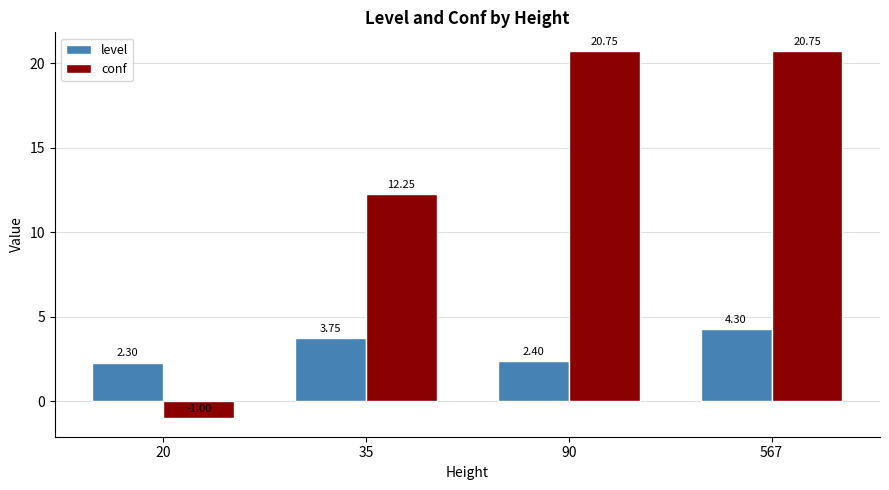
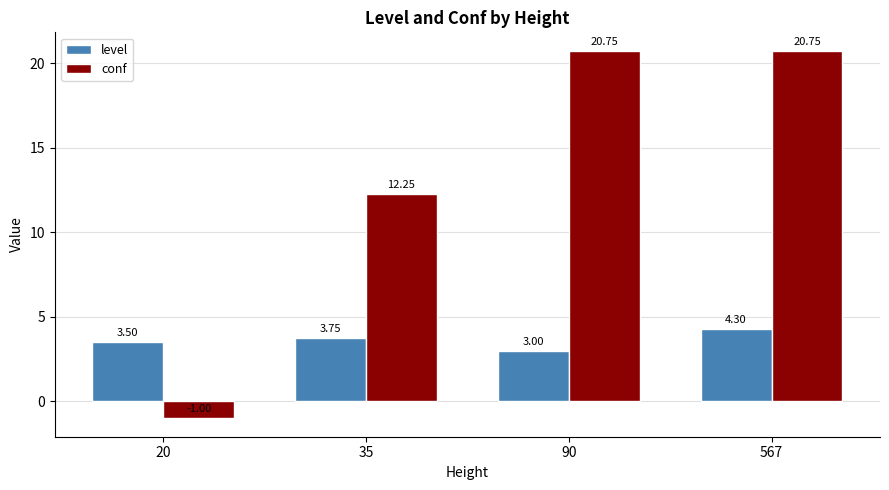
level, 20: 2.30 -> 3.50
level, 90: 2.40 -> 3.00
